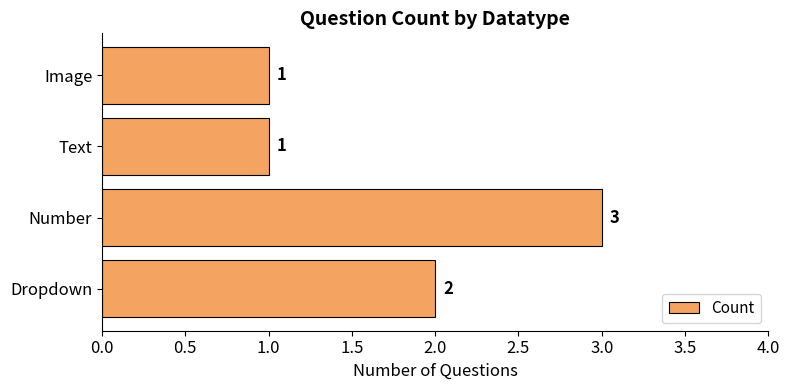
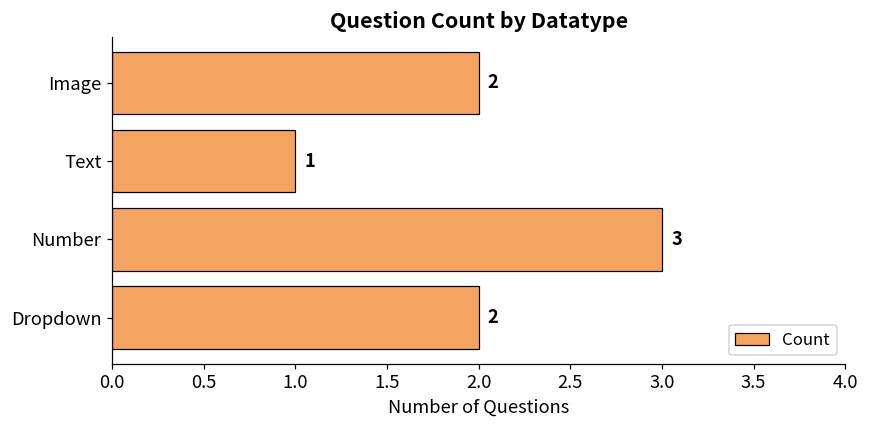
Image: 1 -> 2
